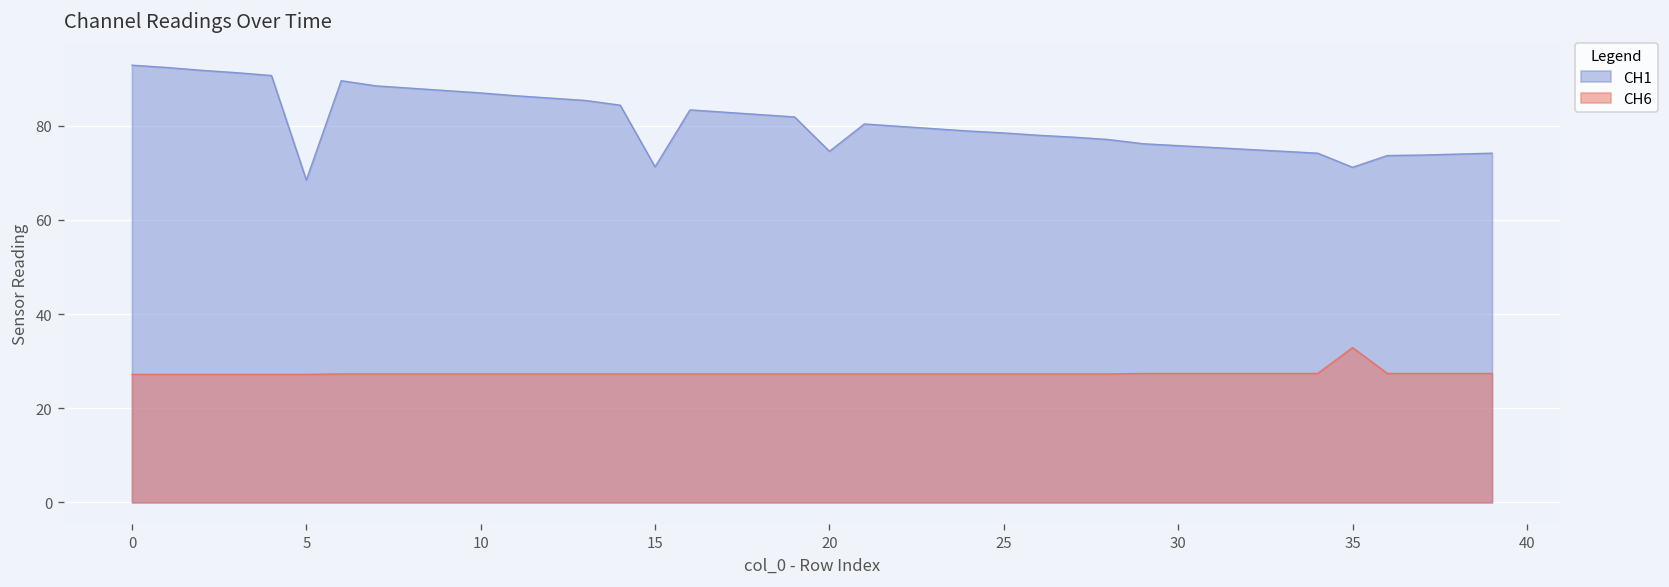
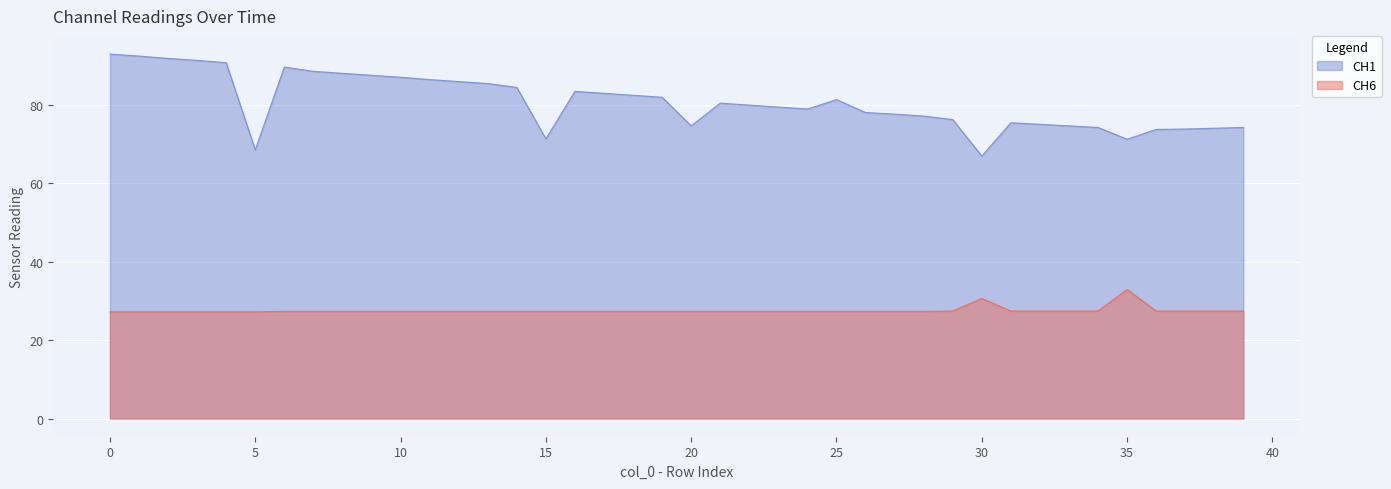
CH1, 25: 79 -> 81
CH1, 30: 76 -> 67
CH6, 30: 27 -> 31
